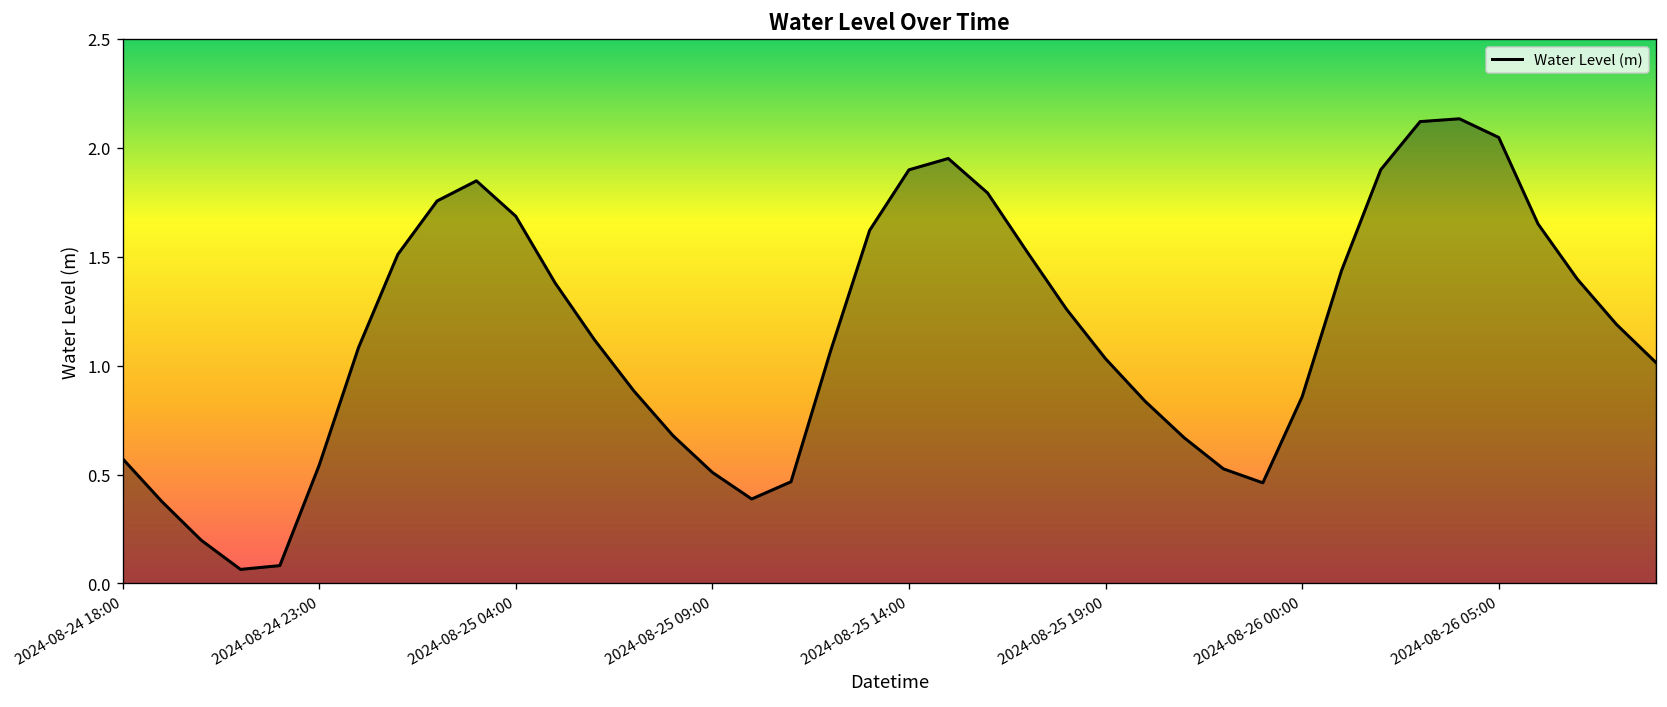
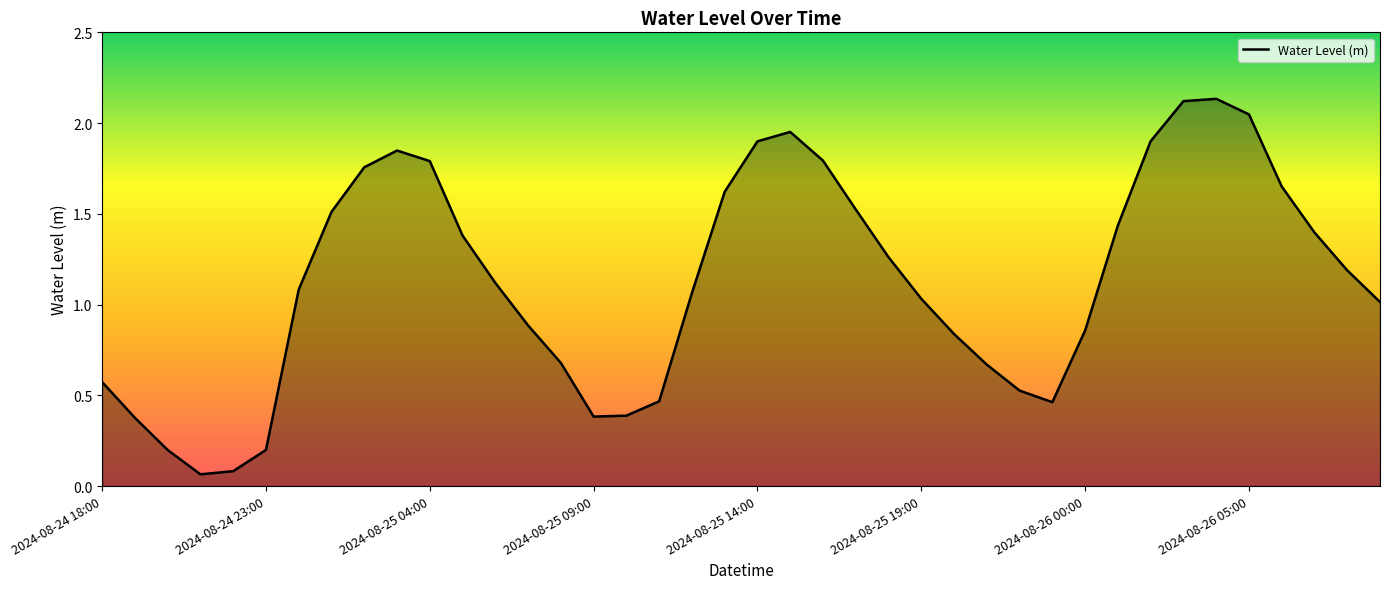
2024-08-24 23:00: 0.54 -> 0.20
2024-08-25 04:00: 1.69 -> 1.79
2024-08-25 09:00: 0.51 -> 0.38
